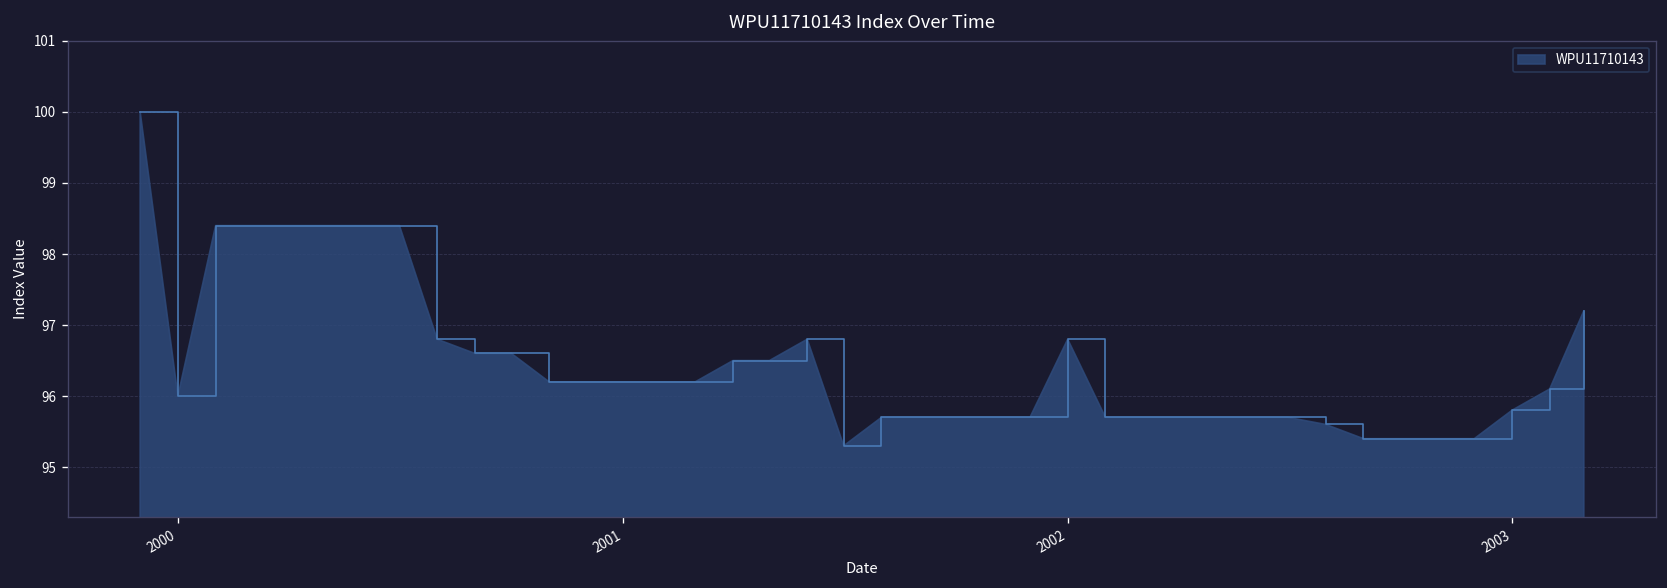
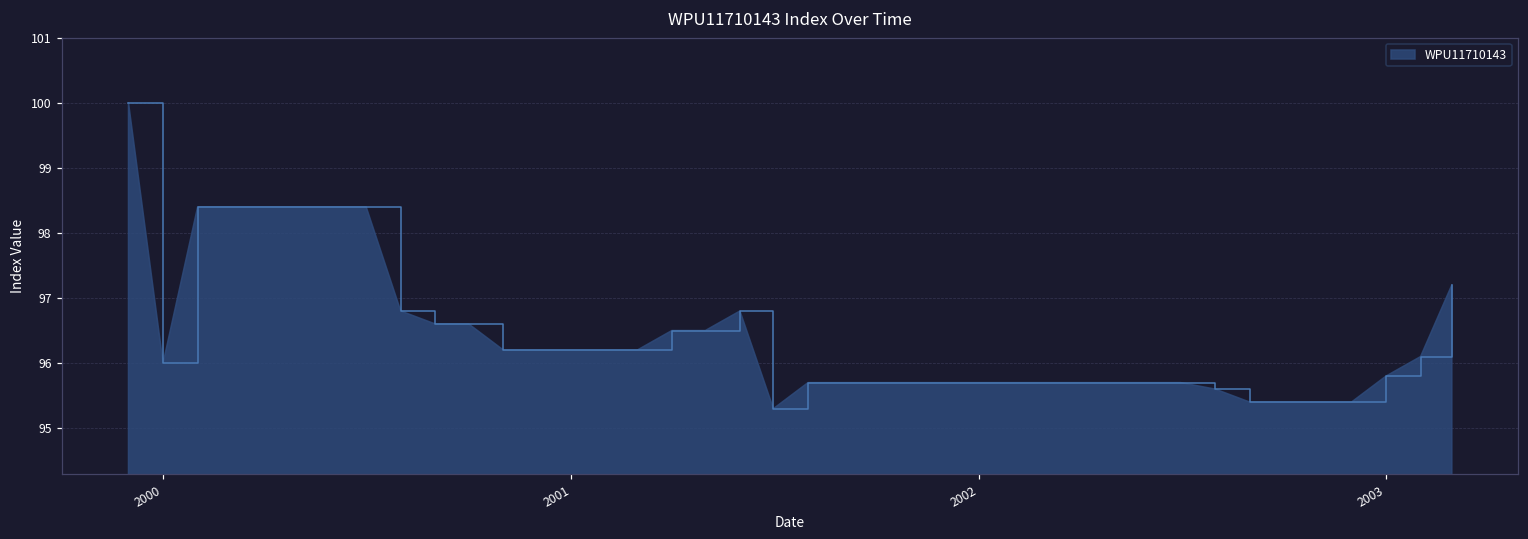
2002: 96.8 -> 95.7
